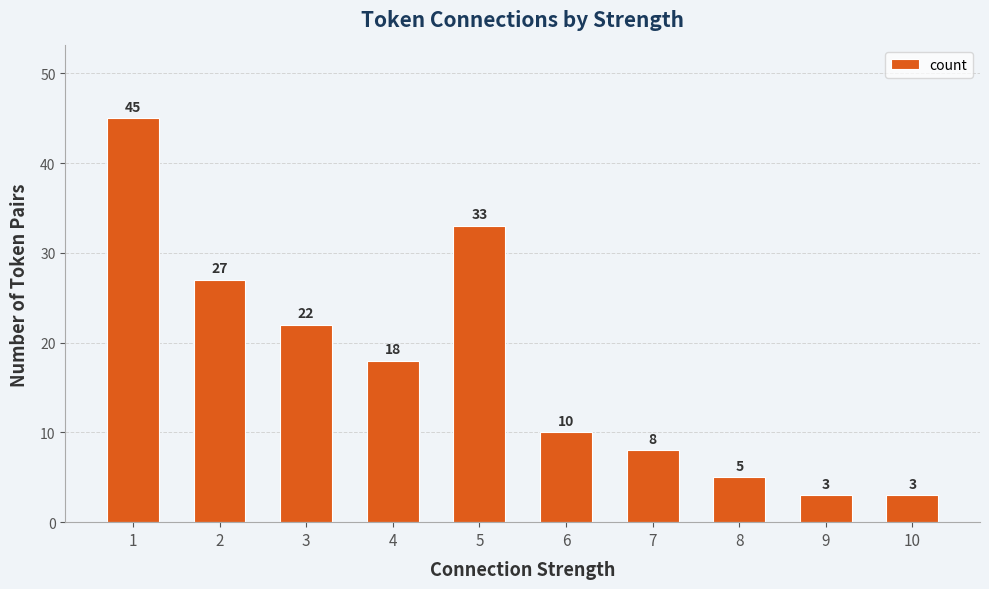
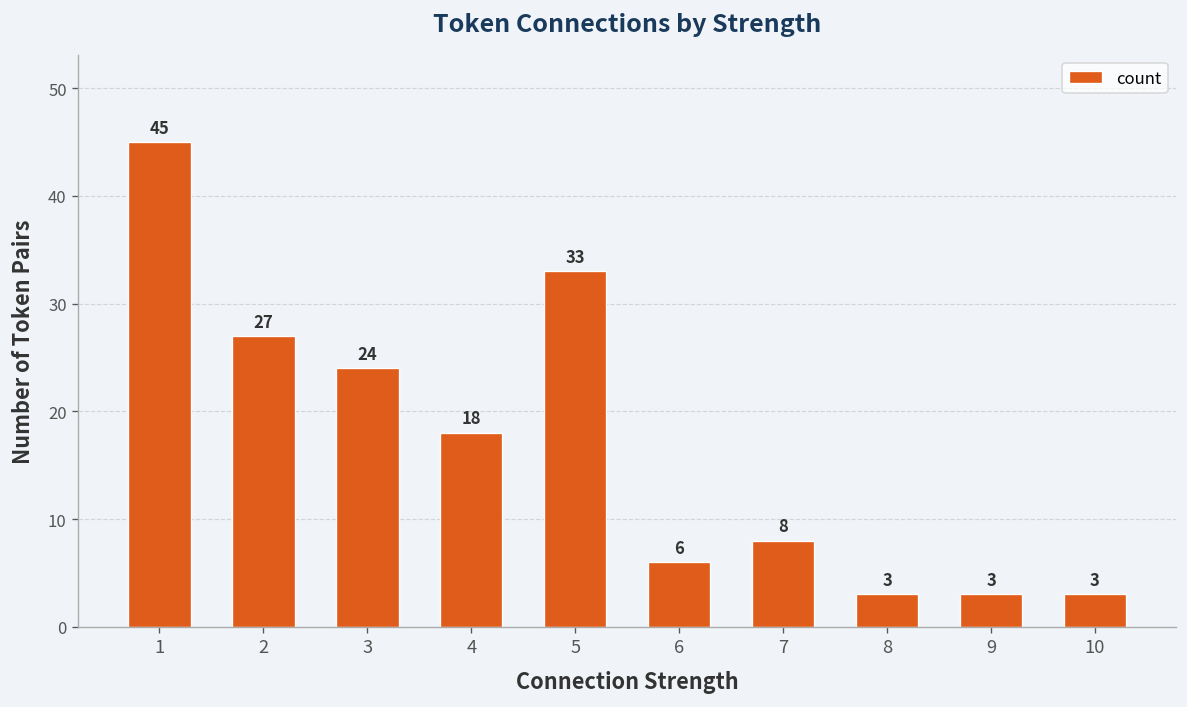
3: 22 -> 24
6: 10 -> 6
8: 5 -> 3
